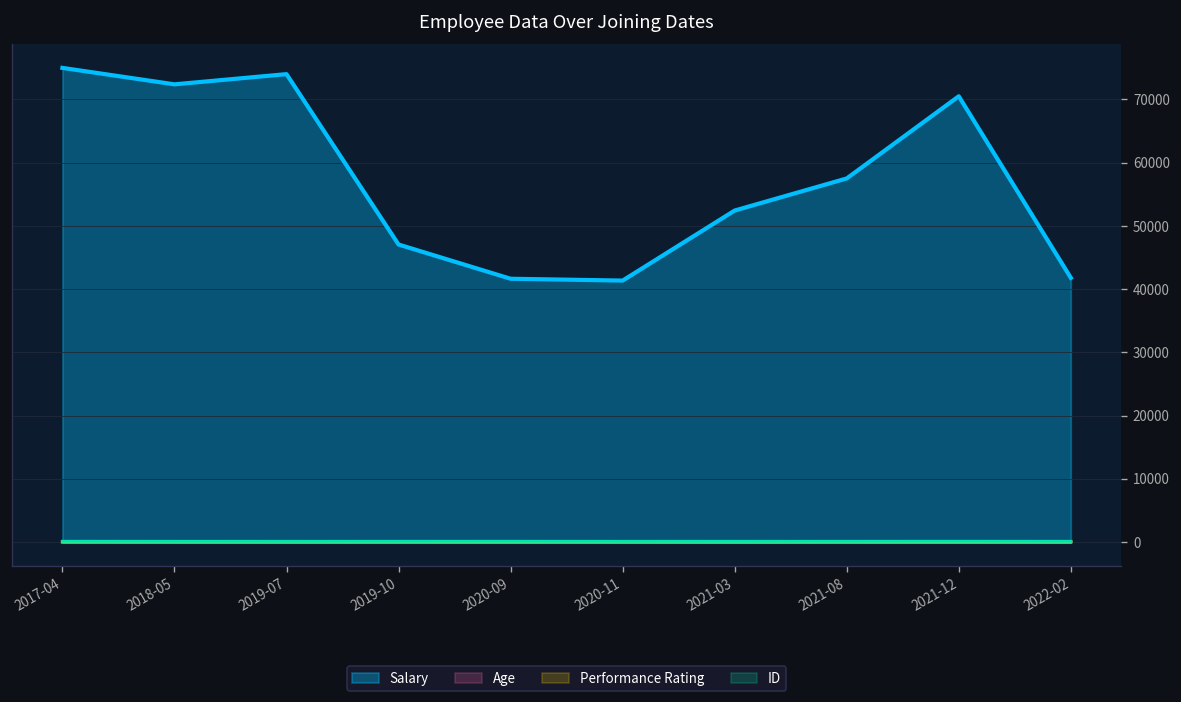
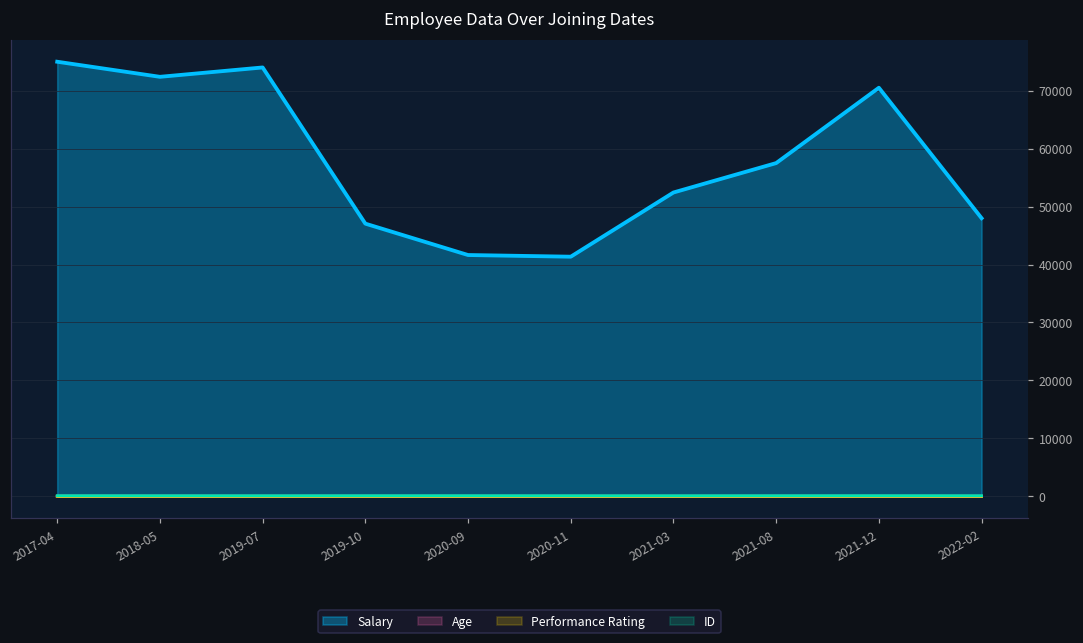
Salary, 2022-02: 42000 -> 48000
